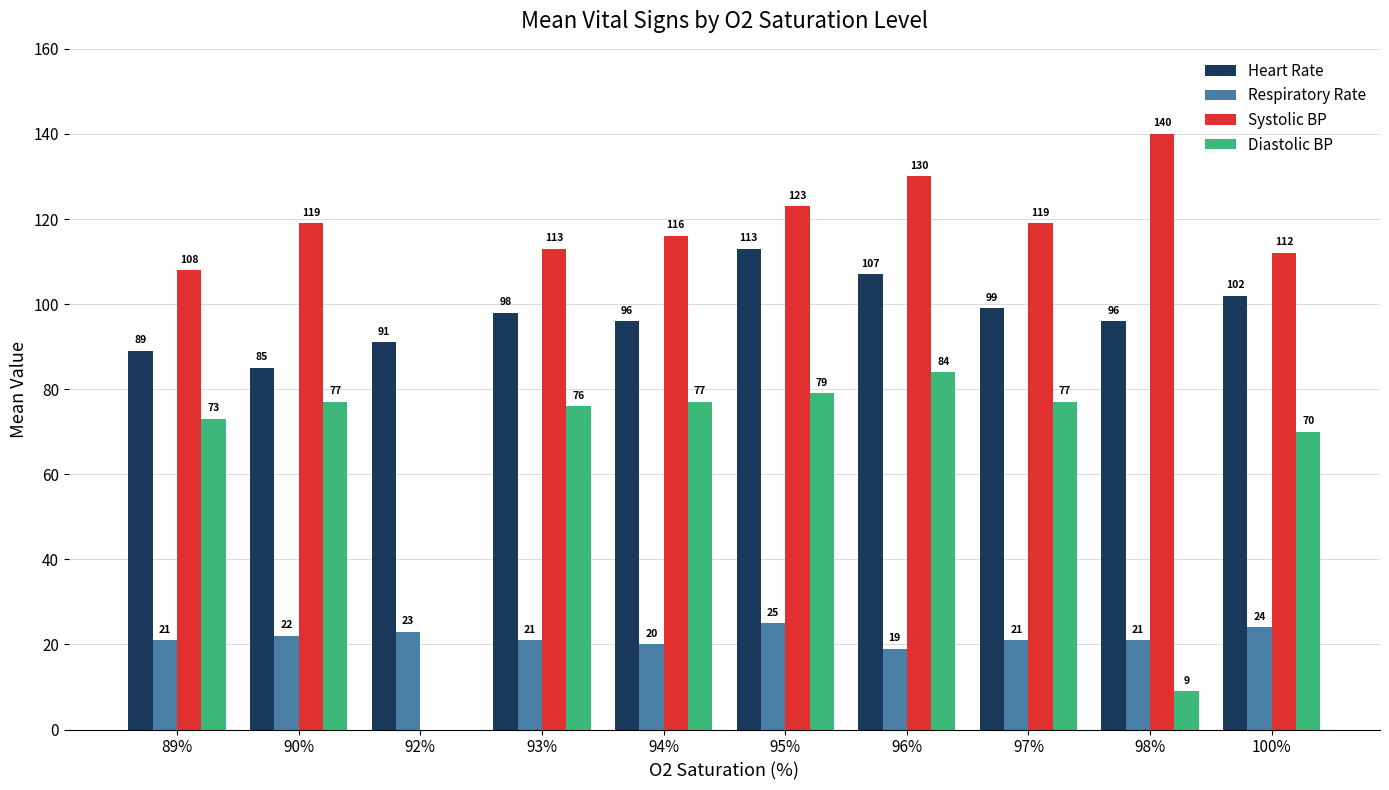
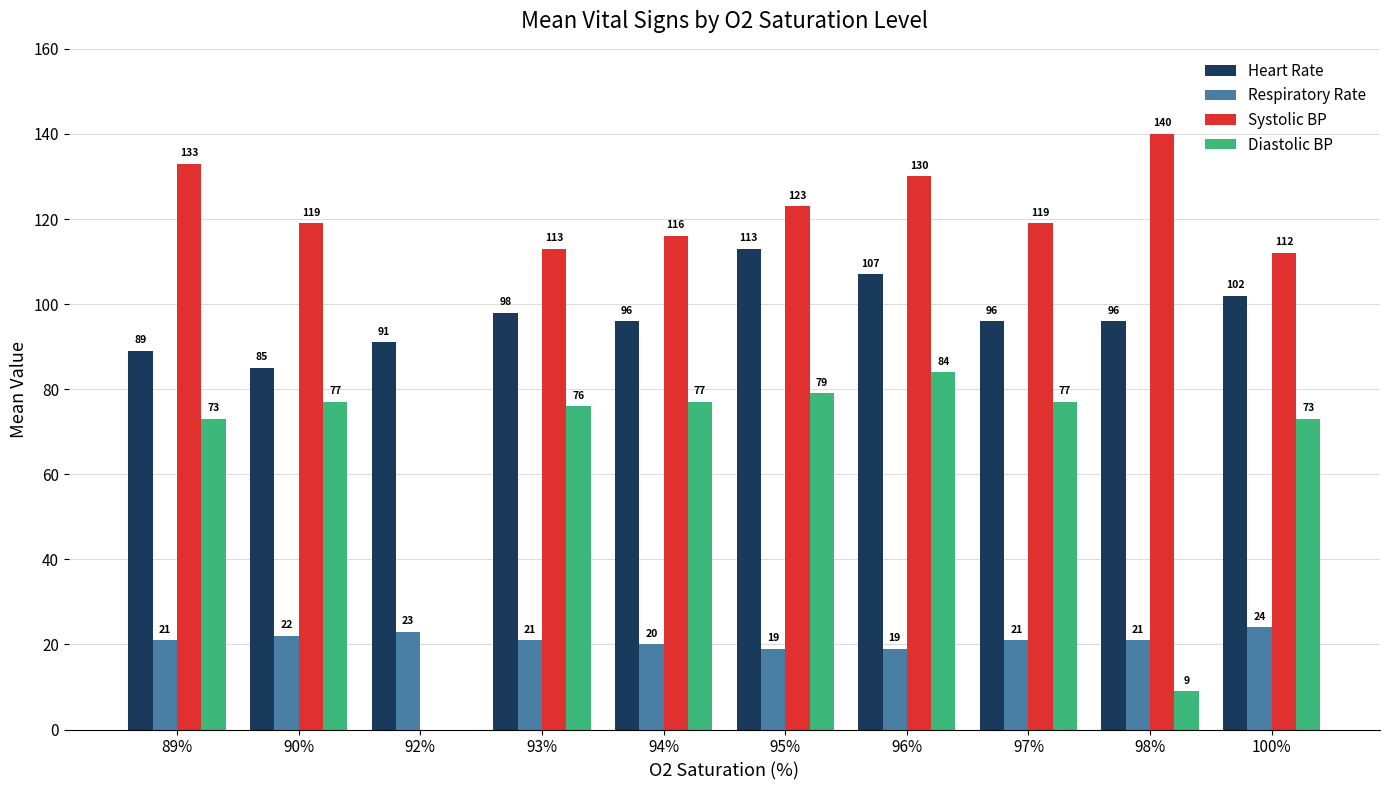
Systolic BP, 89%: 108 -> 133
Respiratory Rate, 95%: 25 -> 19
Heart Rate, 97%: 99 -> 96
Diastolic BP, 100%: 70 -> 73
